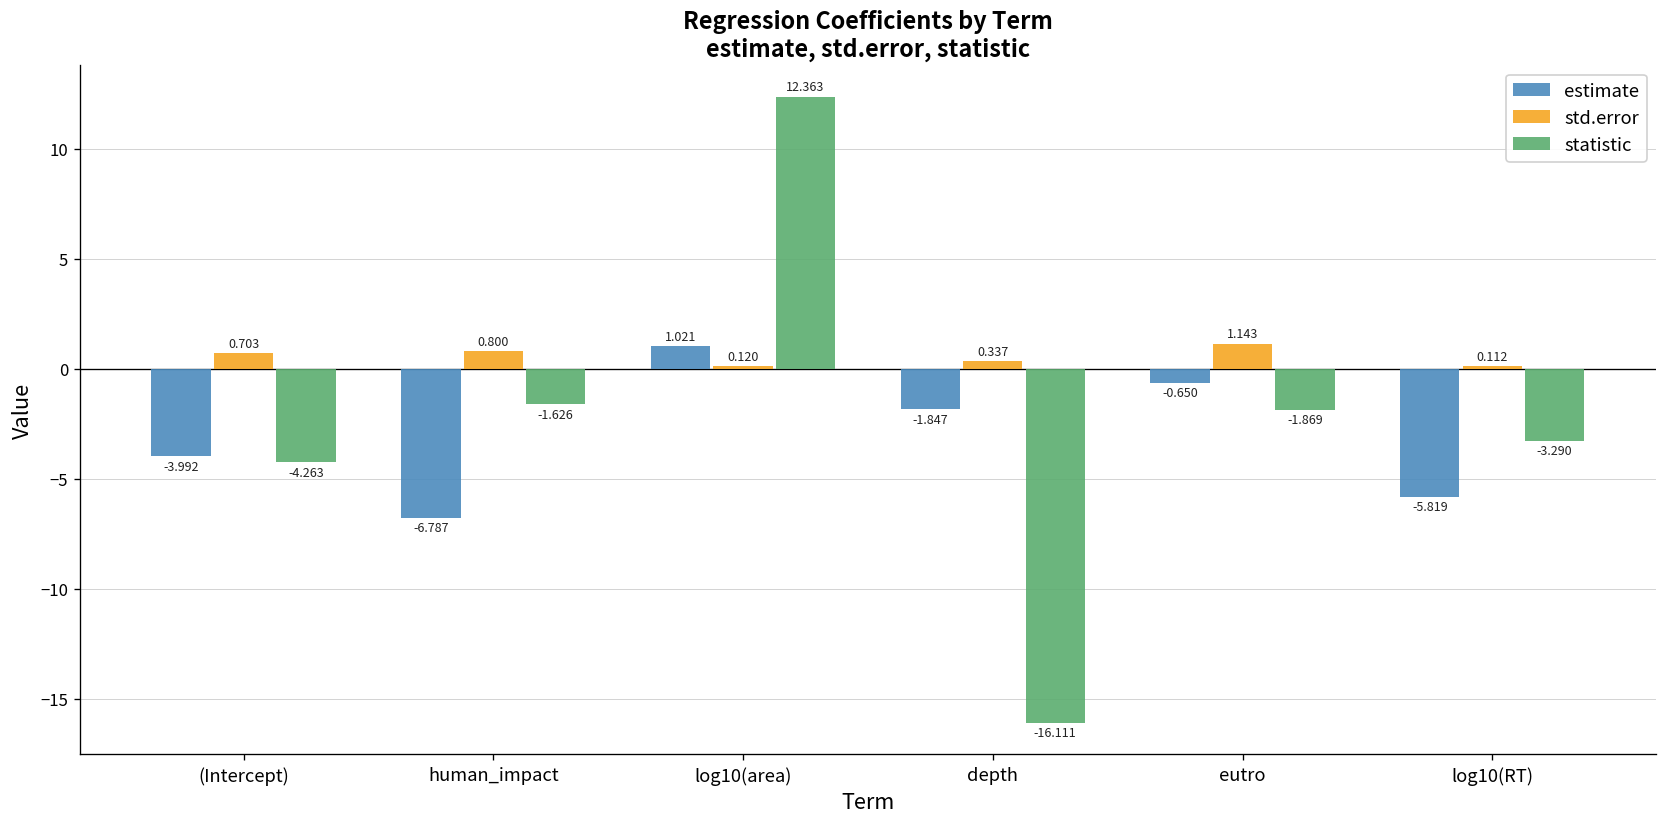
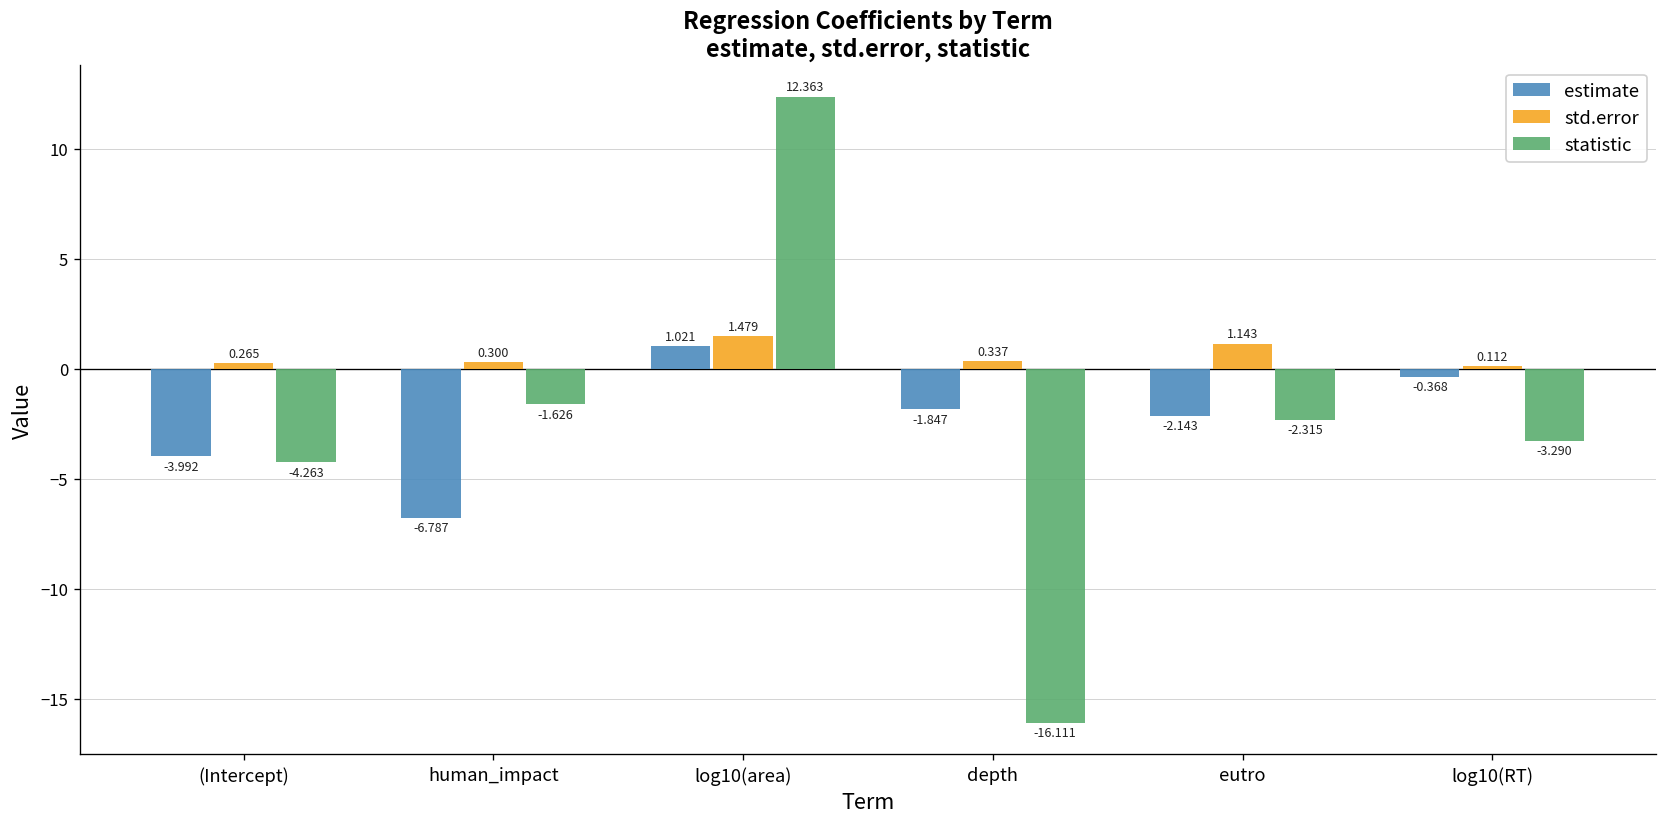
std.error, (Intercept): 0.703 -> 0.265
std.error, human_impact: 0.800 -> 0.300
std.error, log10(area): 0.120 -> 1.479
estimate, eutro: -0.650 -> -2.143
statistic, eutro: -1.869 -> -2.315
estimate, log10(RT): -5.819 -> -0.368
